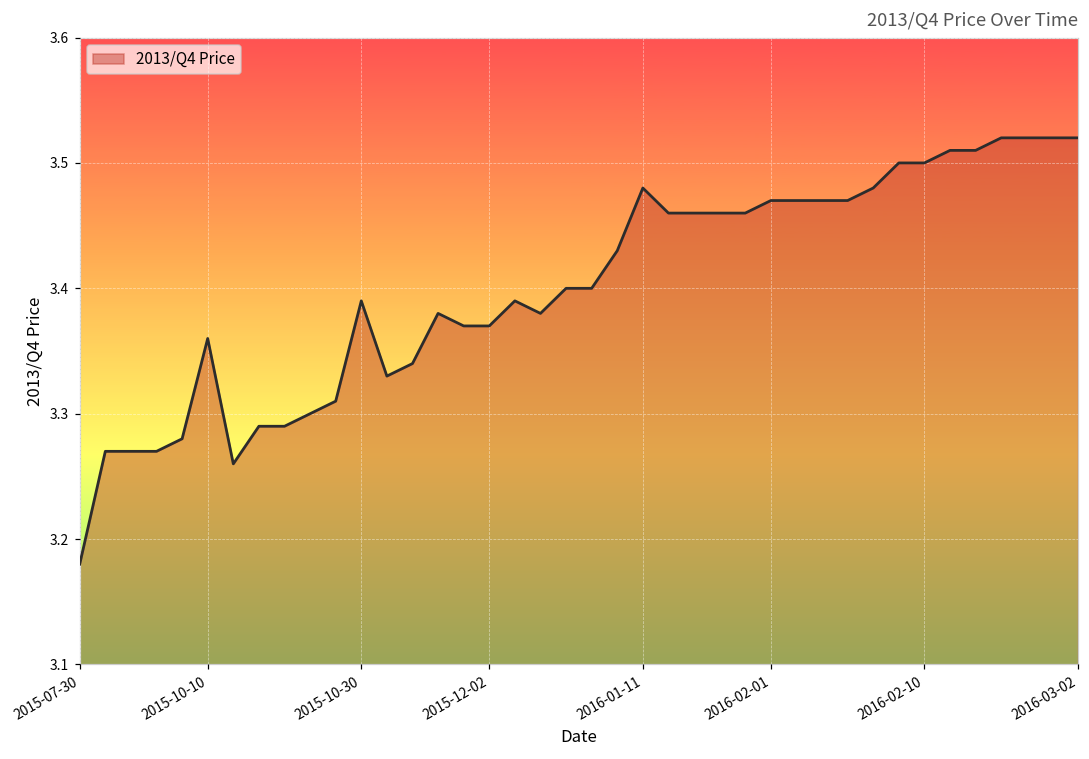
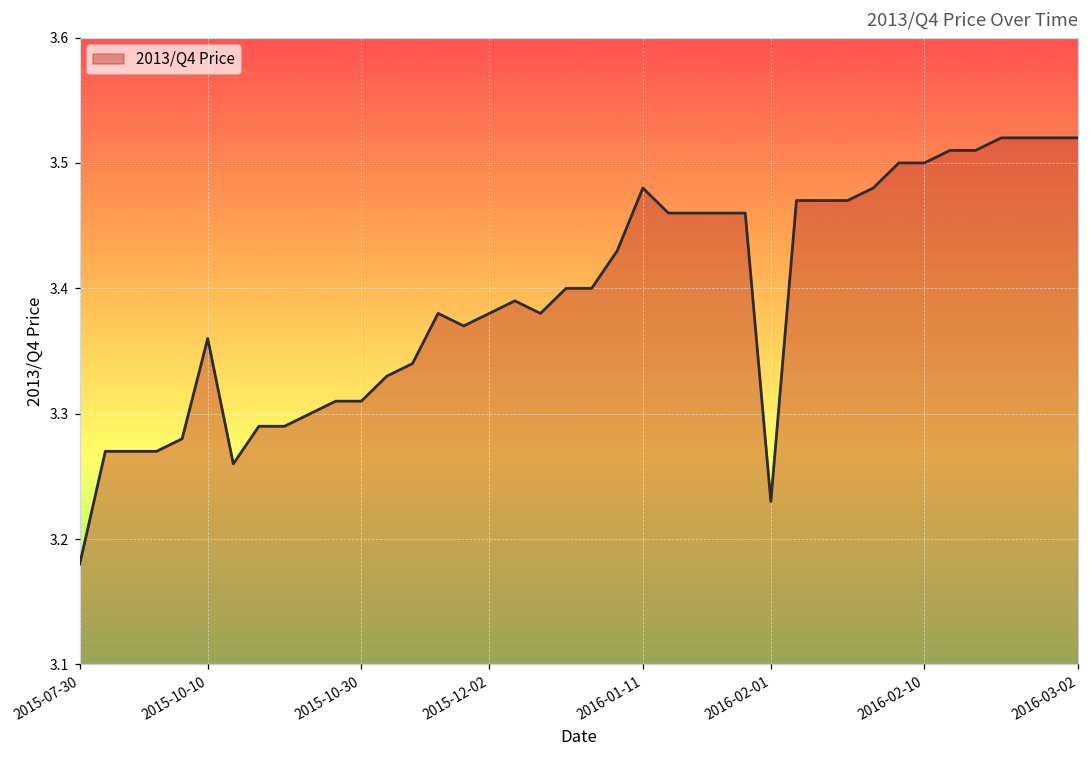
2015-10-30: 3.39 -> 3.31
2015-12-02: 3.37 -> 3.38
2016-02-01: 3.47 -> 3.23
